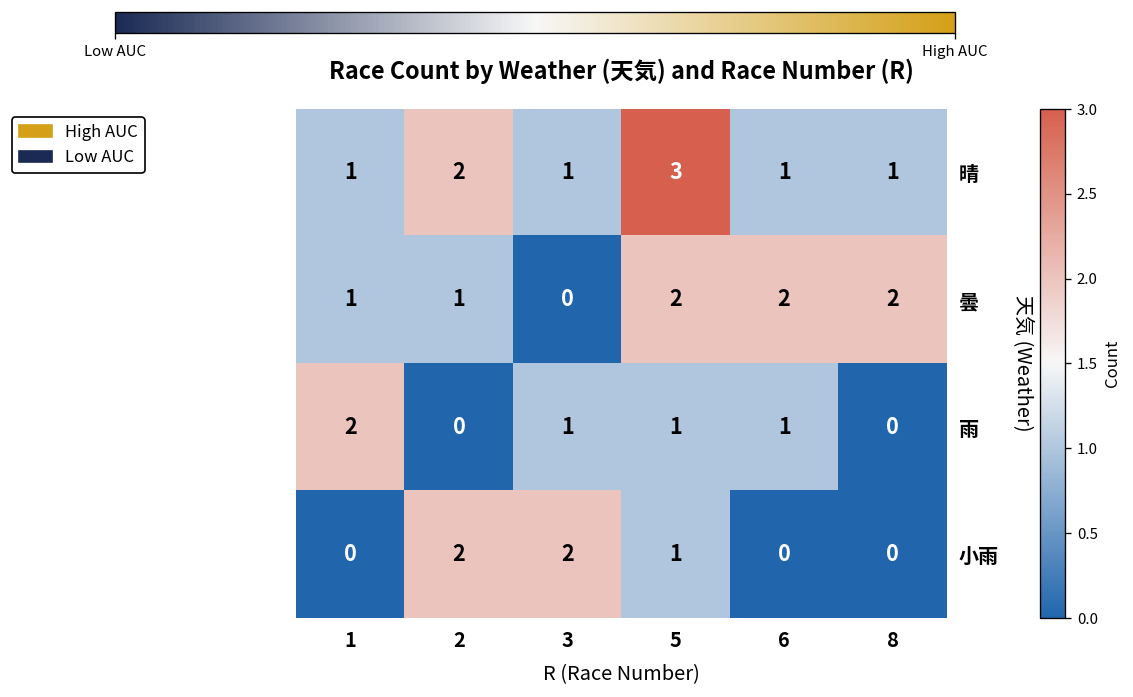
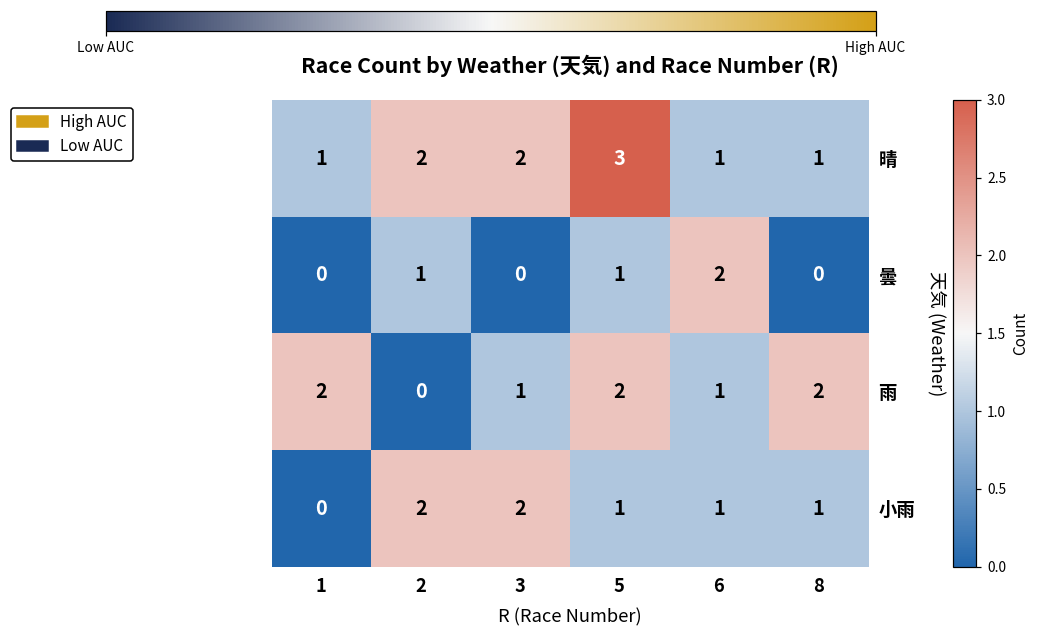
晴, 3: 1 -> 2
曇, 1: 1 -> 0
曇, 5: 2 -> 1
曇, 8: 2 -> 0
雨, 5: 1 -> 2
雨, 8: 0 -> 2
小雨, 6: 0 -> 1
小雨, 8: 0 -> 1
